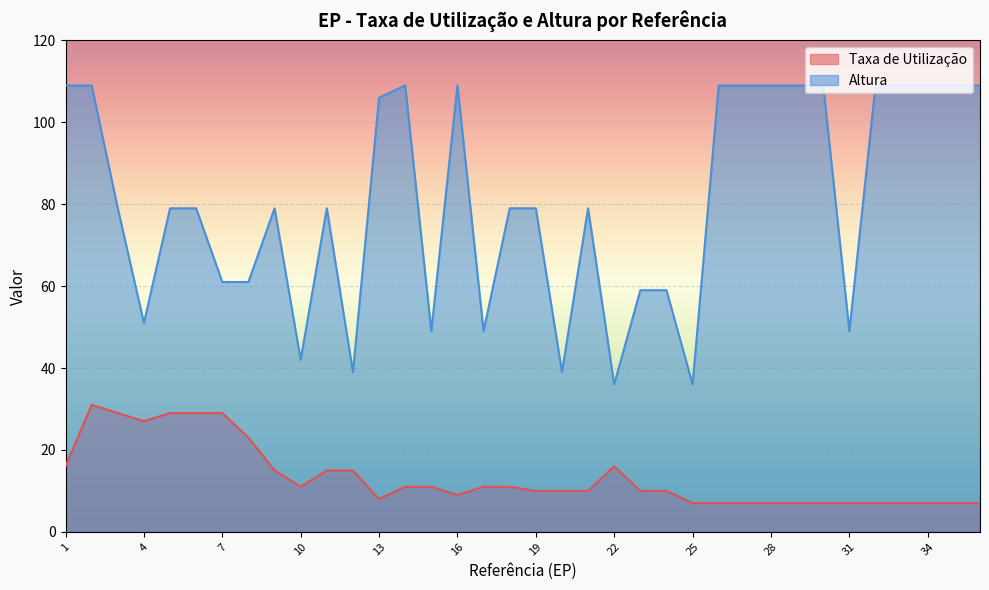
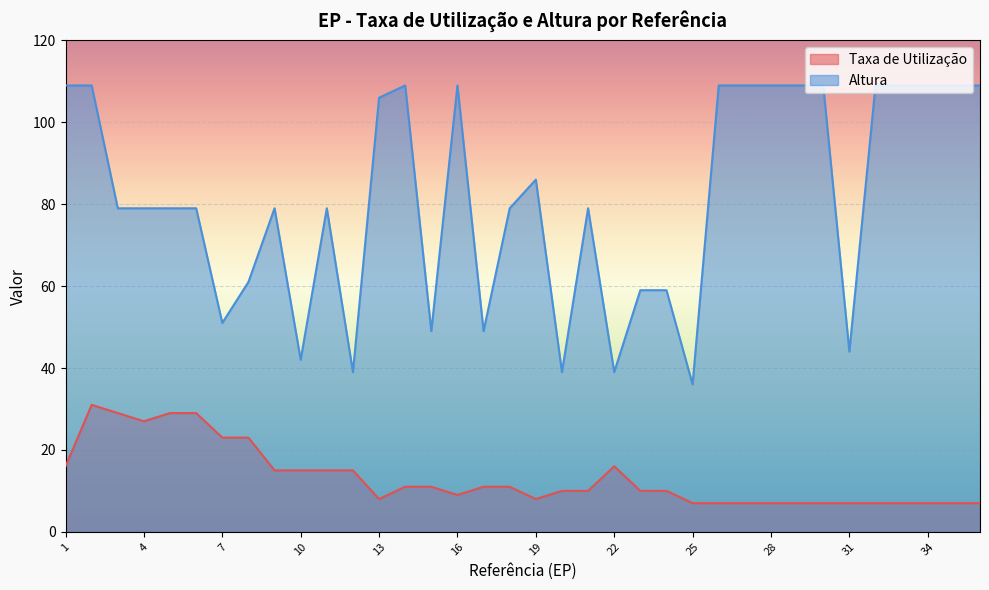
Altura, 4: 51 -> 79
Taxa de Utilização, 7: 29 -> 23
Altura, 7: 61 -> 51
Taxa de Utilização, 10: 11 -> 15
Taxa de Utilização, 19: 10 -> 8
Altura, 19: 79 -> 86
Altura, 22: 36 -> 39
Altura, 31: 49 -> 44
